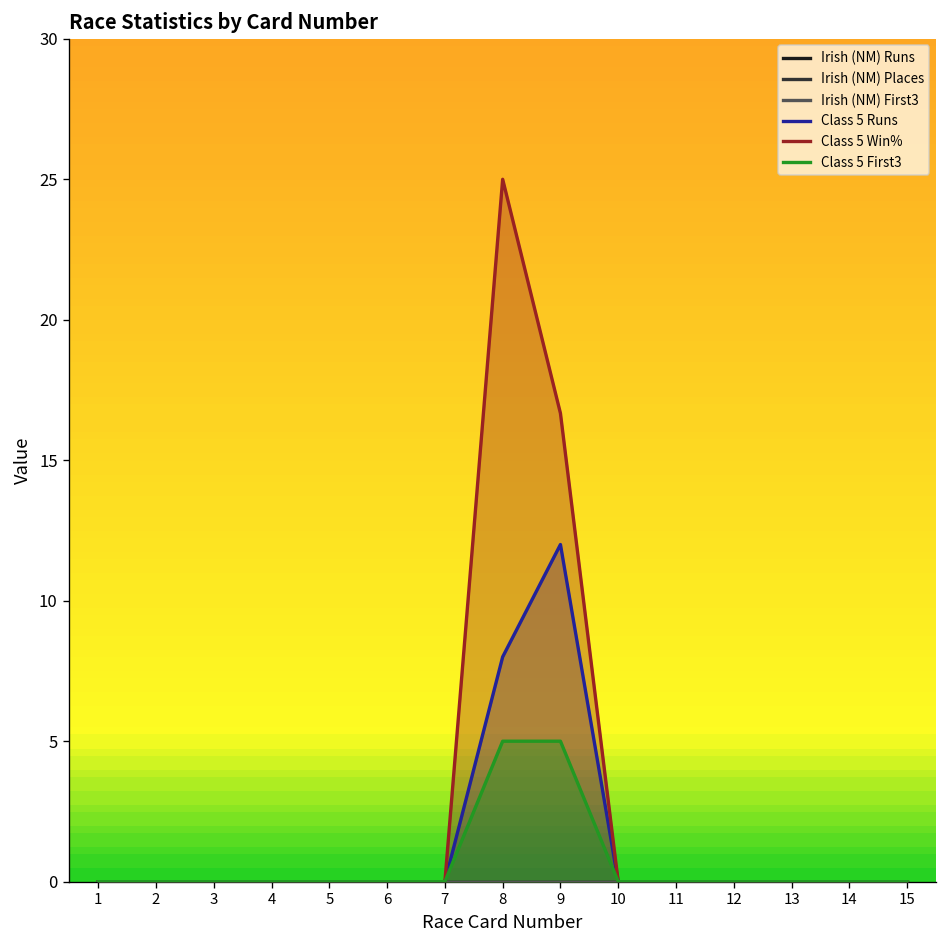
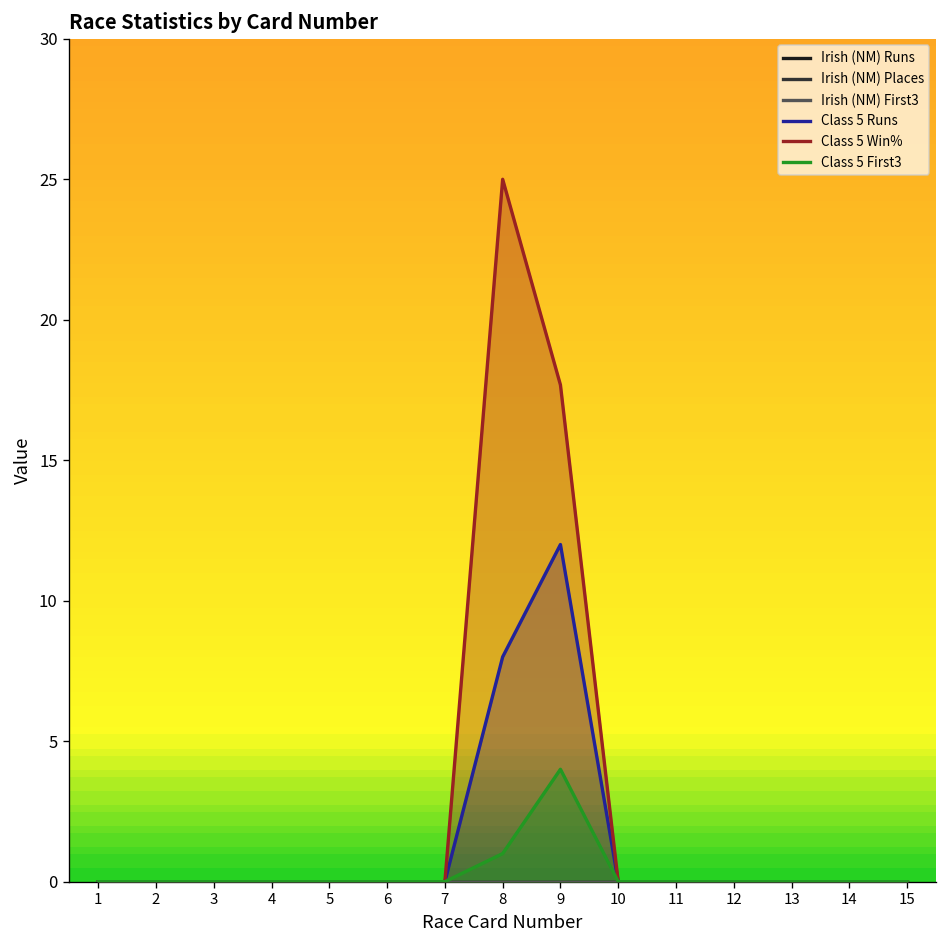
Class 5 First3, 8: 5 -> 1
Class 5 Win%, 9: 16.7 -> 17.7
Class 5 First3, 9: 5 -> 4
